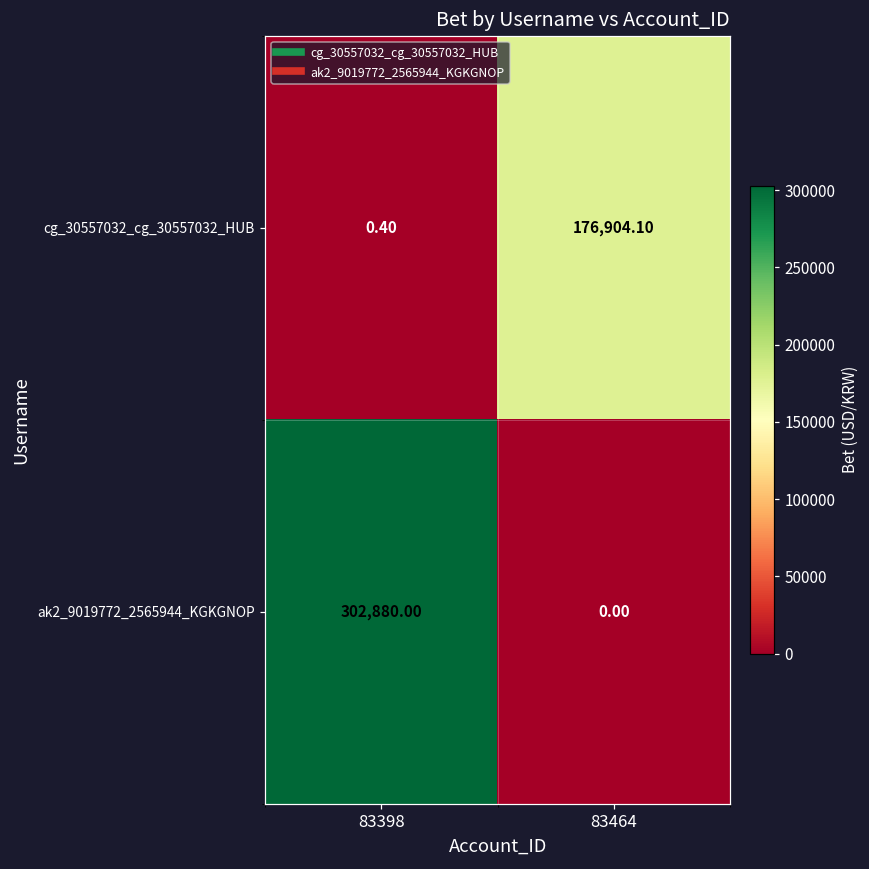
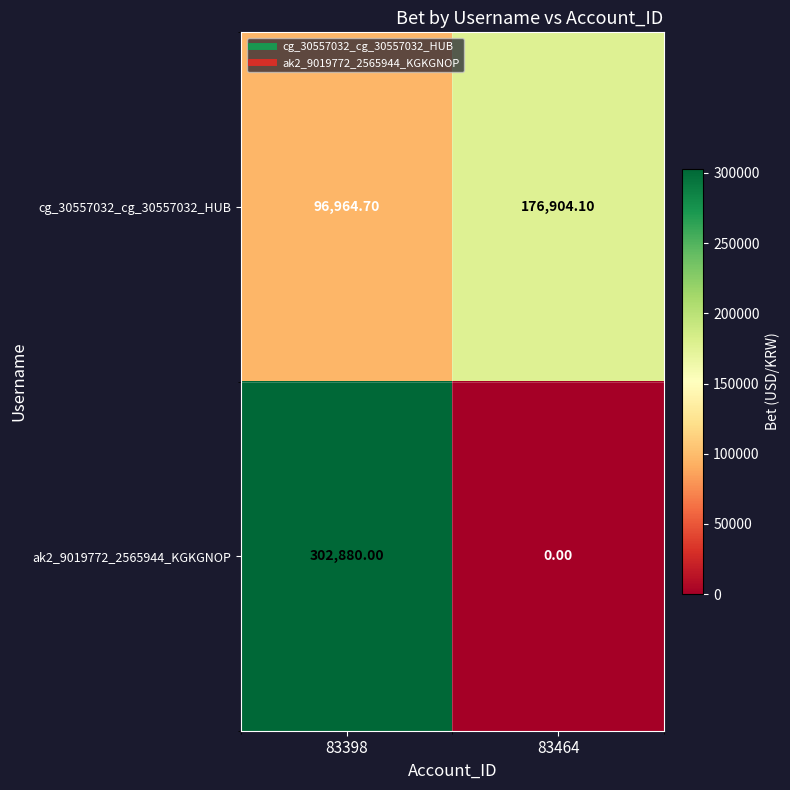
cg_30557032_cg_30557032_HUB, 83398: 0.40 -> 96,964.70
